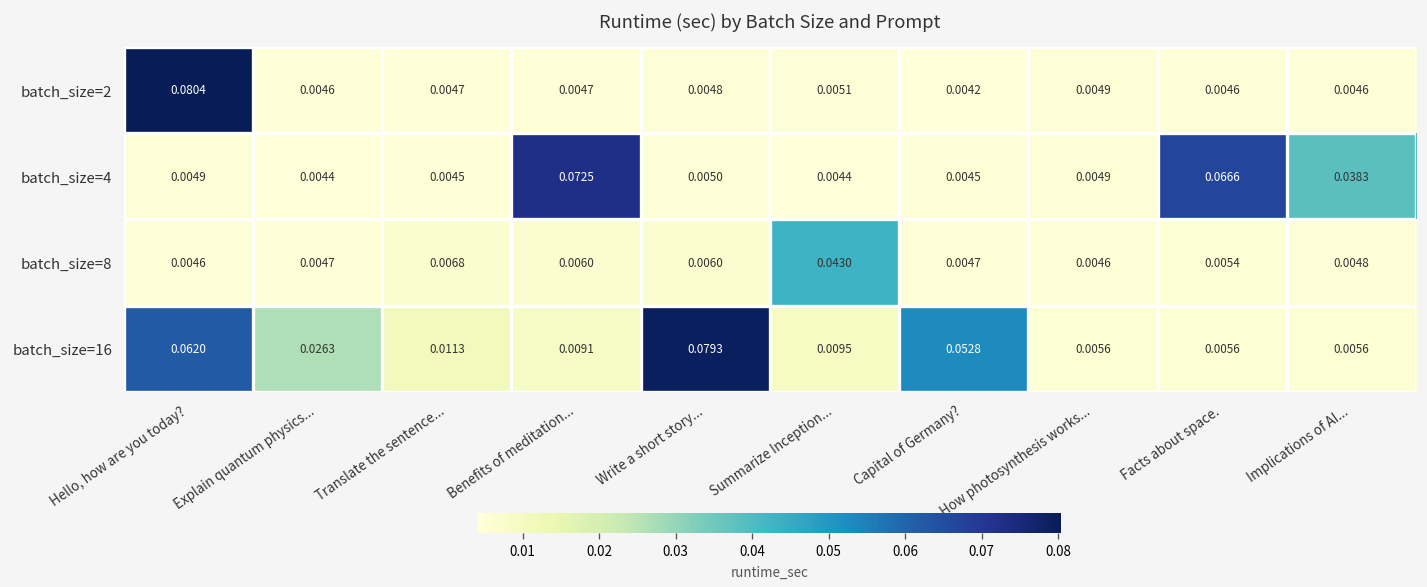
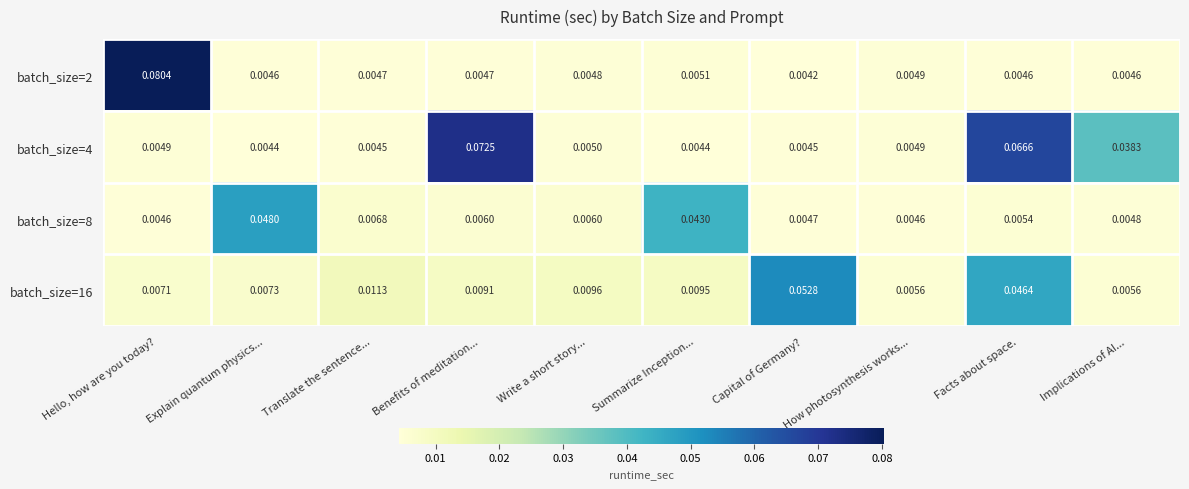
batch_size=8, Explain quantum physics...: 0.0047 -> 0.0480
batch_size=16, Hello, how are you today?: 0.0620 -> 0.0071
batch_size=16, Explain quantum physics...: 0.0263 -> 0.0073
batch_size=16, Write a short story...: 0.0793 -> 0.0096
batch_size=16, Facts about space.: 0.0056 -> 0.0464
